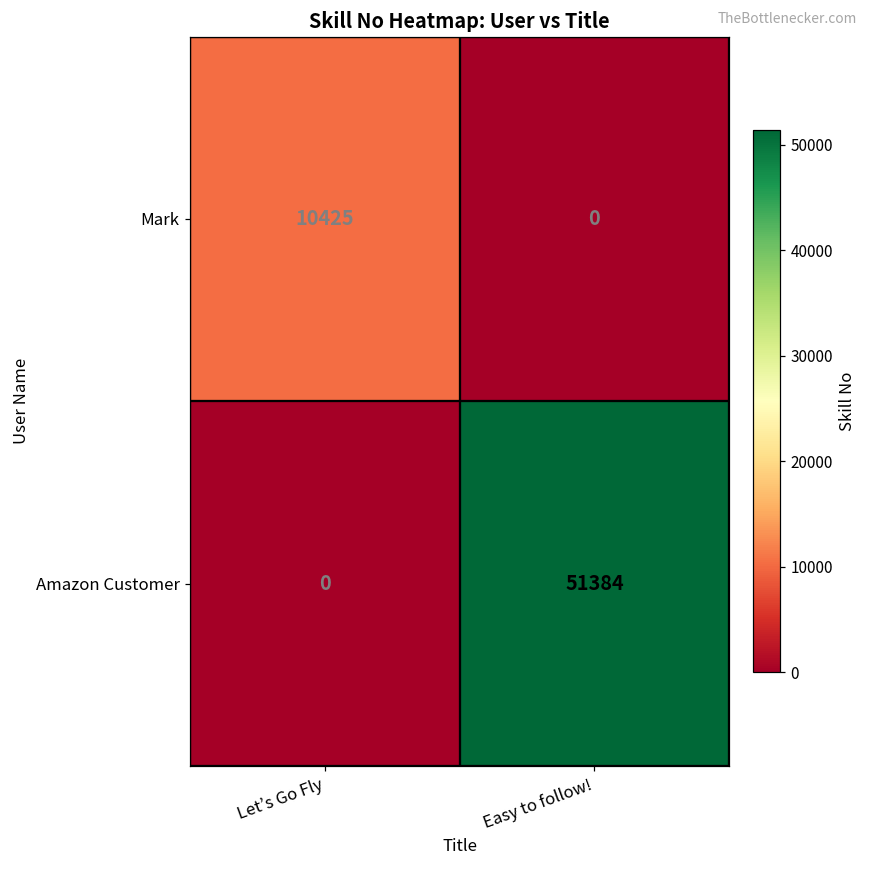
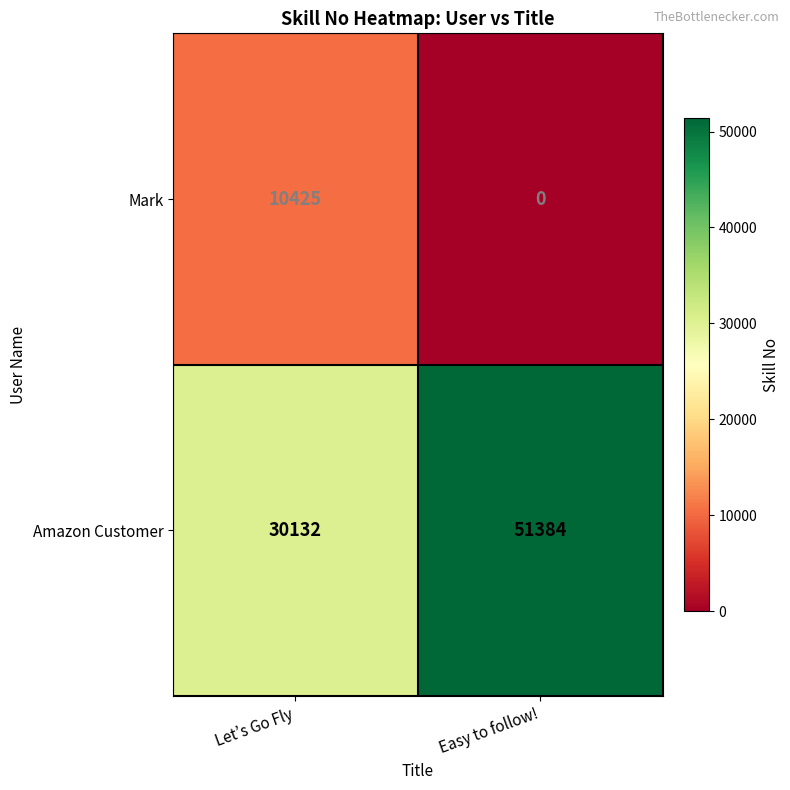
Amazon Customer, Let’s Go Fly: 0 -> 30132
